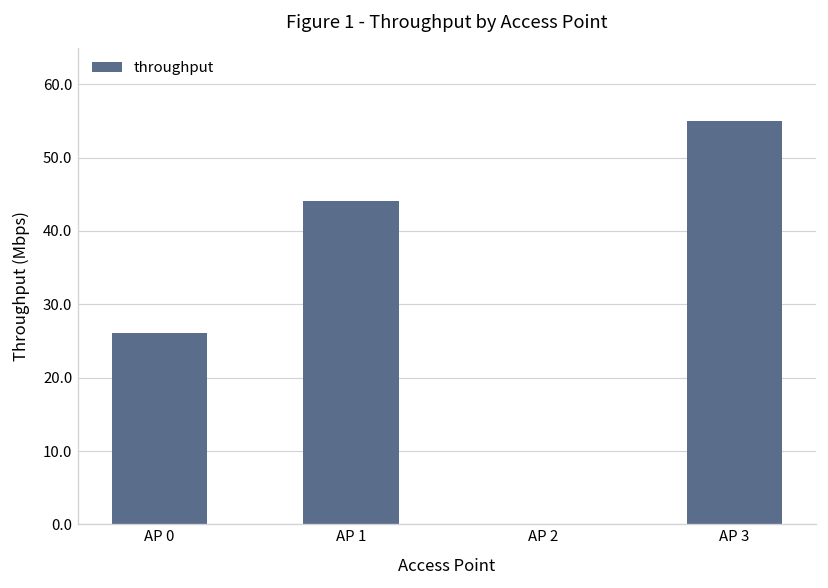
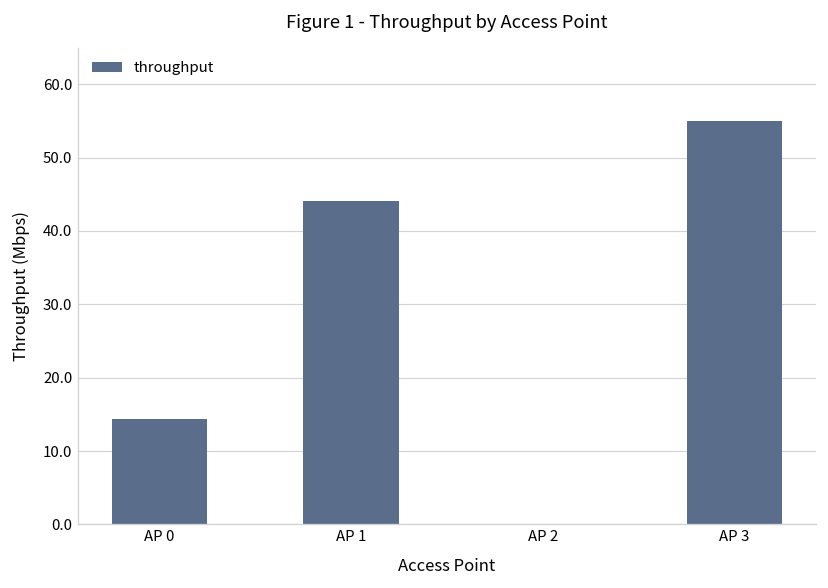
AP 0: 26 -> 14
